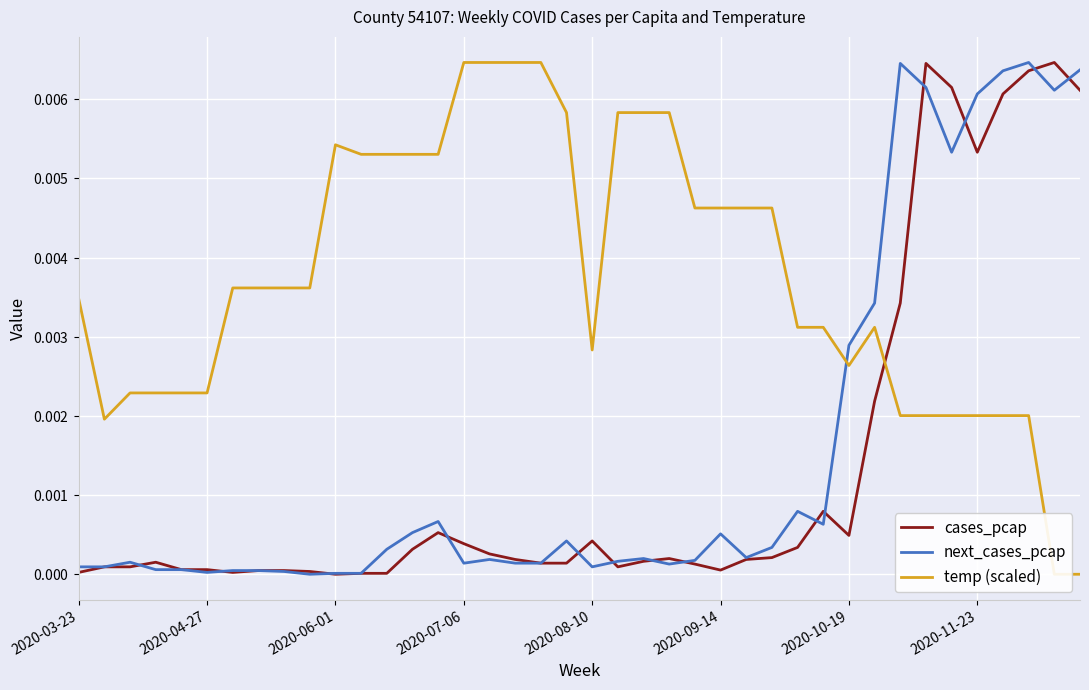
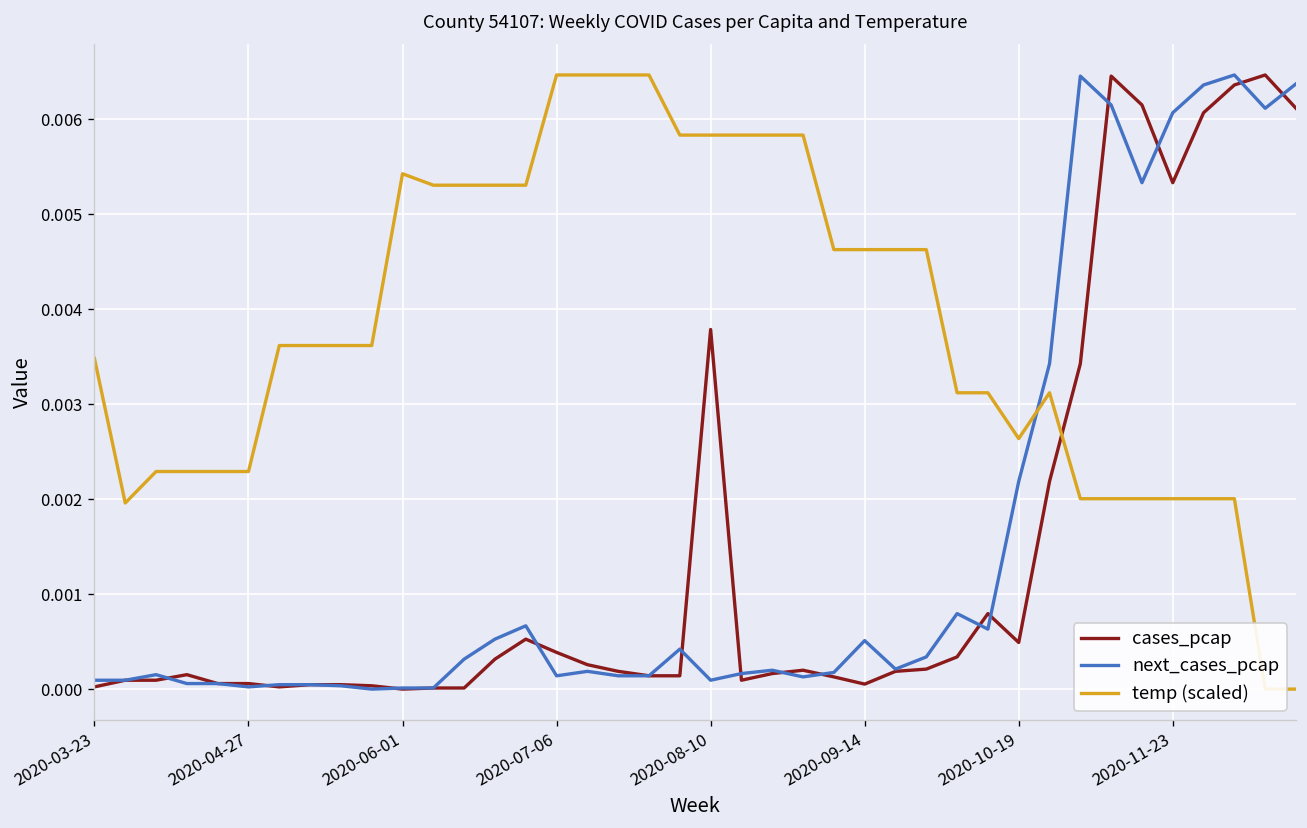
cases_pcap, 2020-08-10: 0.0004 -> 0.0038
temp (scaled), 2020-08-10: 0.0028 -> 0.0058
next_cases_pcap, 2020-10-19: 0.0029 -> 0.0022
